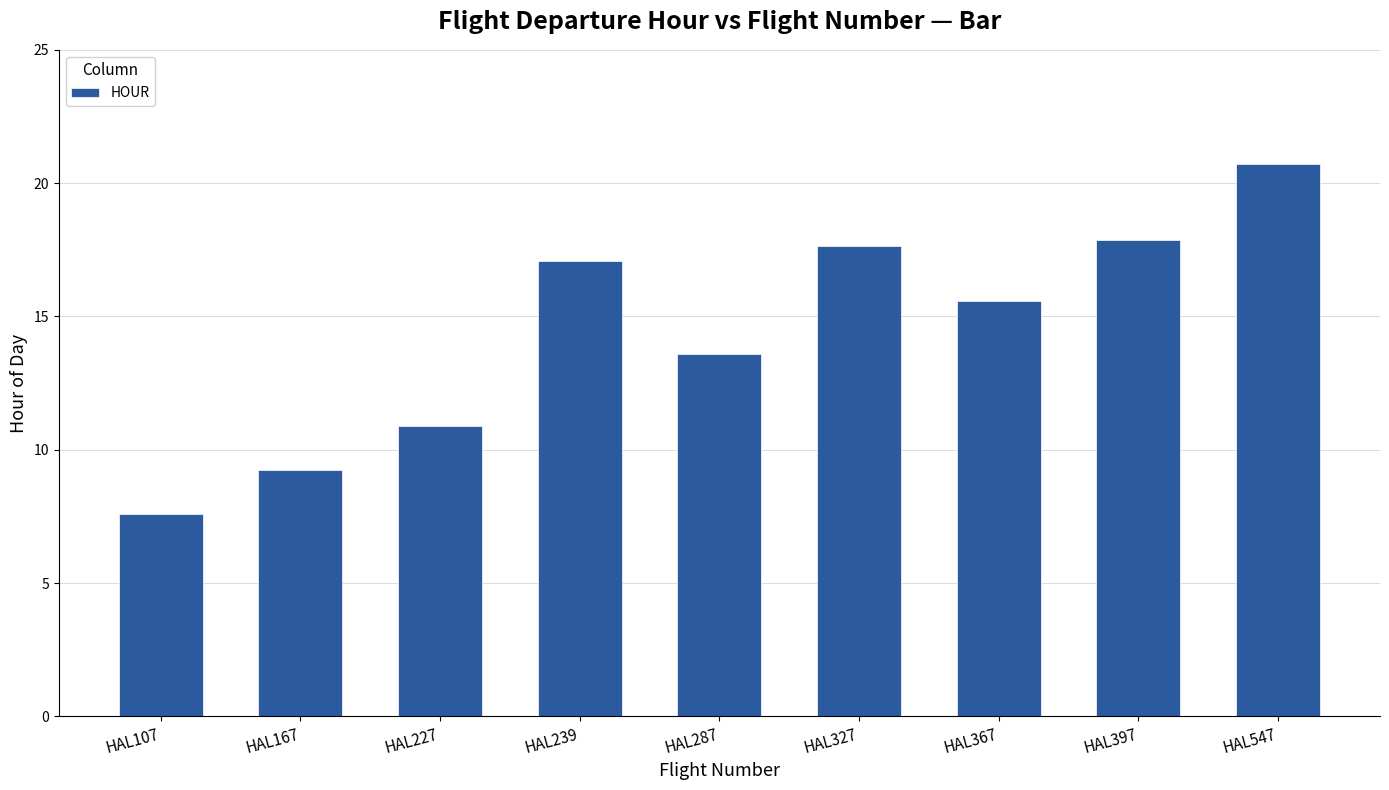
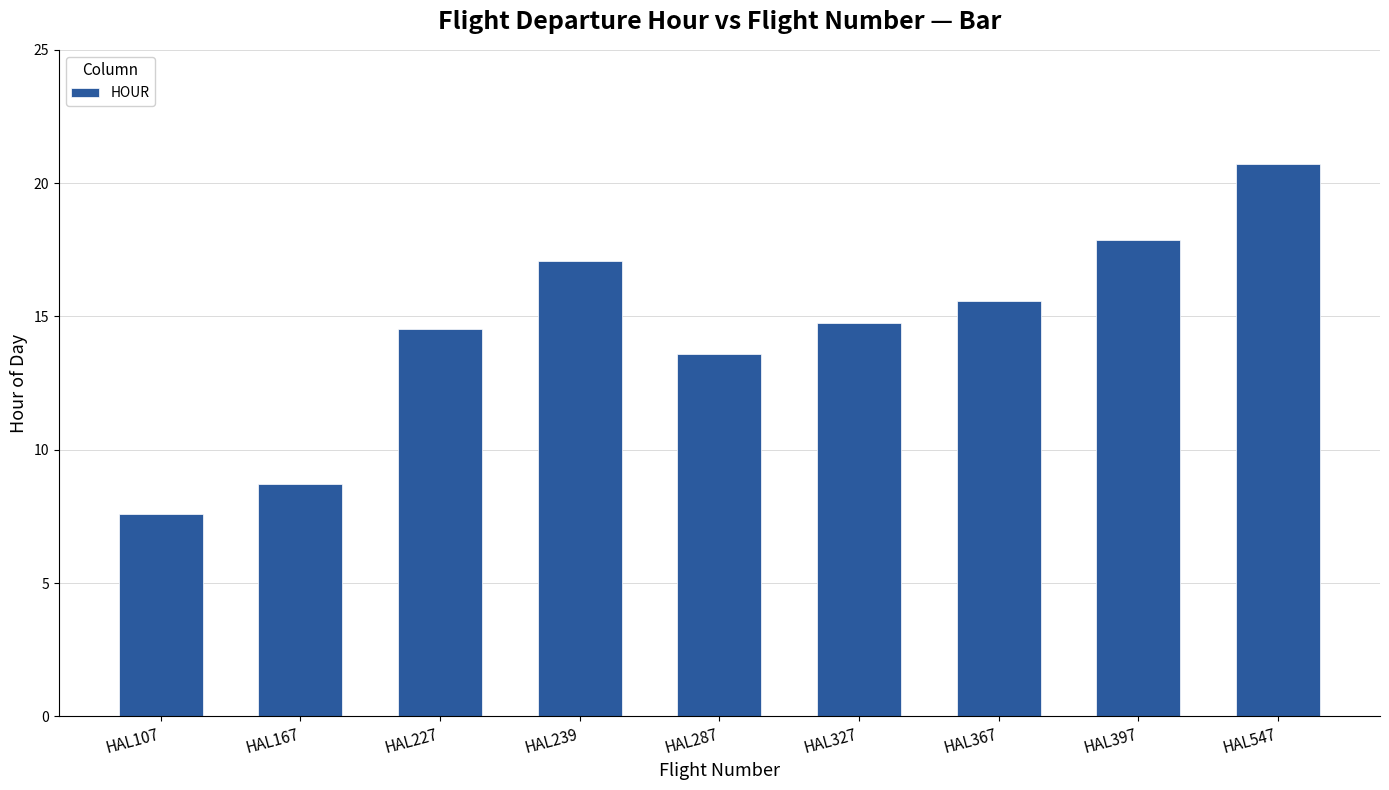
HAL167: 9.2 -> 8.7
HAL227: 10.9 -> 14.5
HAL327: 17.7 -> 14.8
